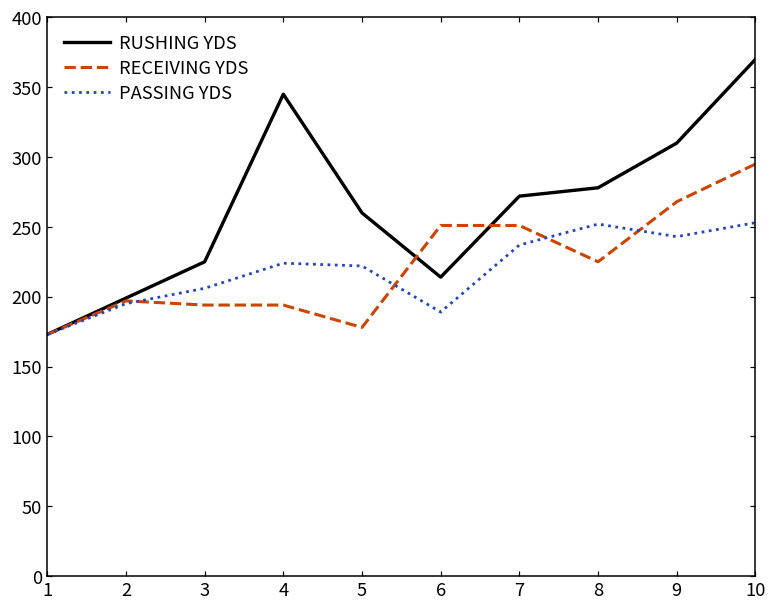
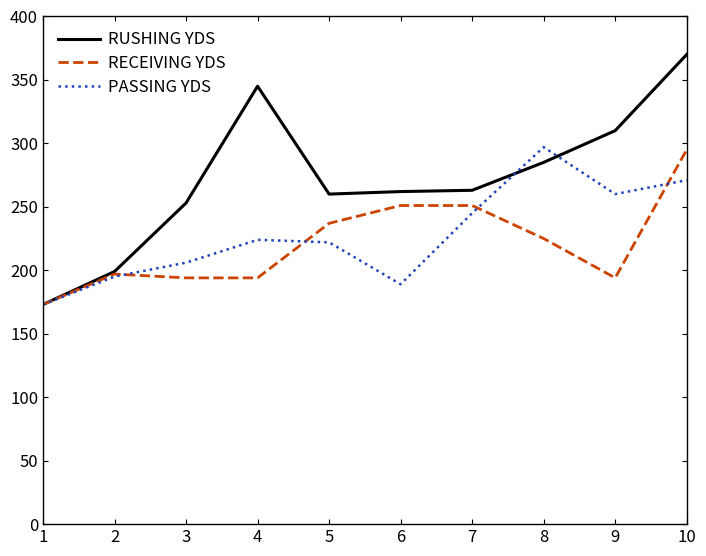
RUSHING YDS, 3: 225 -> 253
RECEIVING YDS, 5: 178 -> 237
RUSHING YDS, 6: 214 -> 262
RUSHING YDS, 7: 272 -> 263
PASSING YDS, 7: 237 -> 245
RUSHING YDS, 8: 278 -> 285
PASSING YDS, 8: 252 -> 297
RECEIVING YDS, 9: 268 -> 194
PASSING YDS, 9: 243 -> 260
PASSING YDS, 10: 253 -> 271
